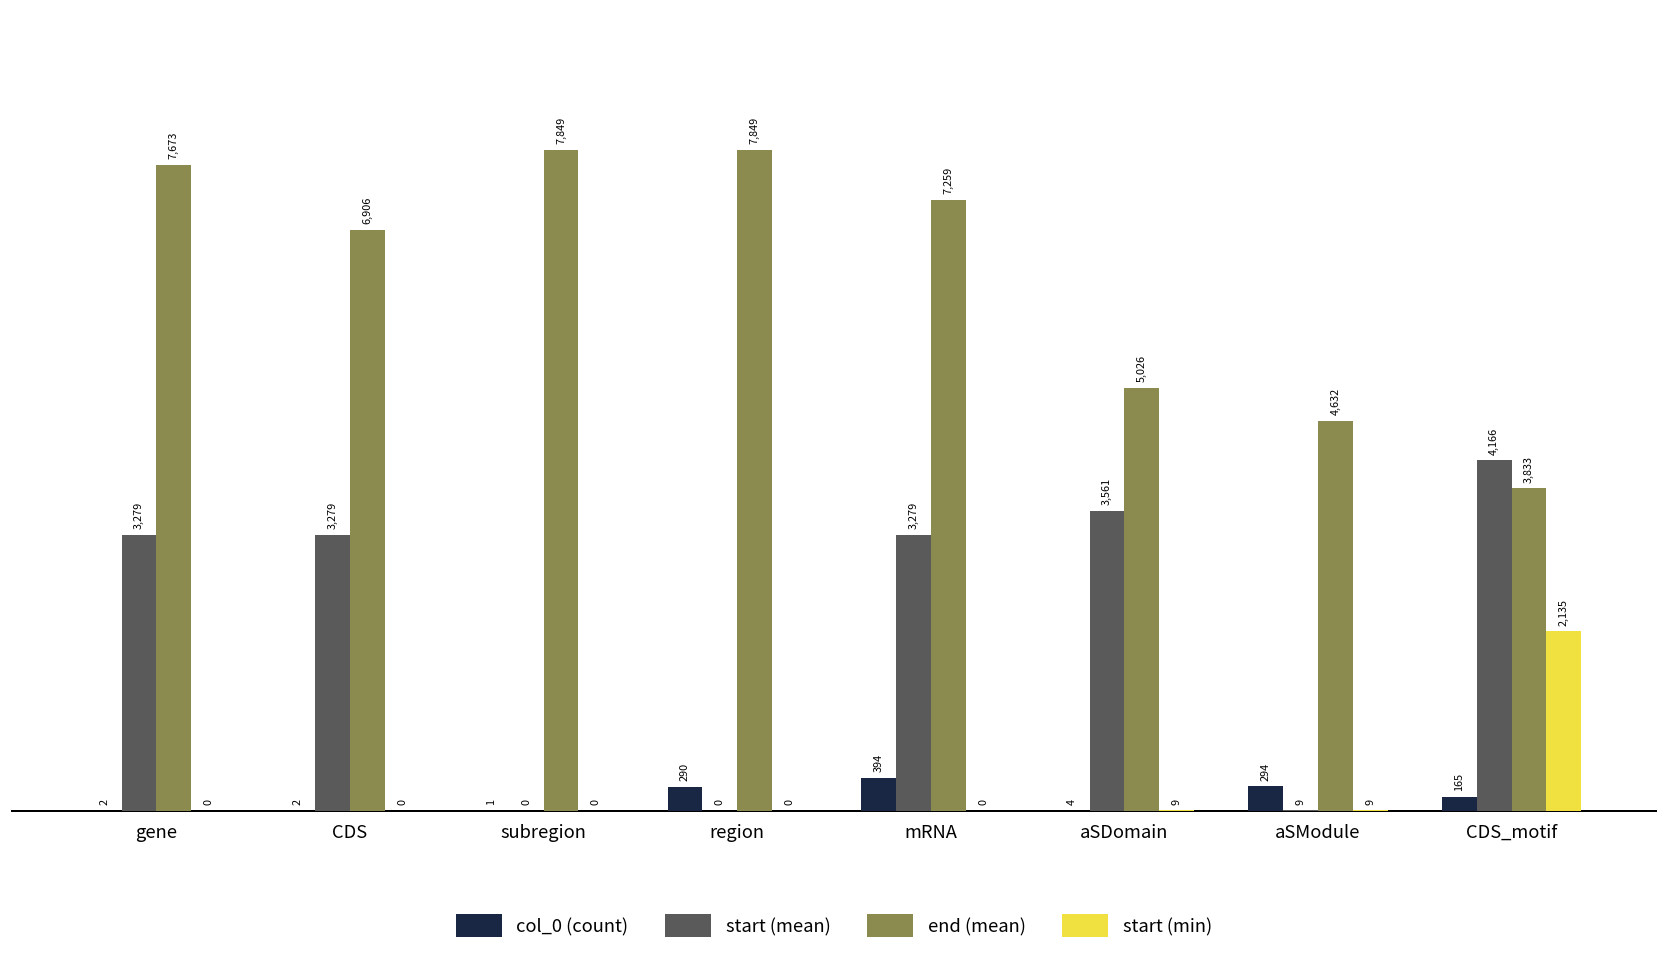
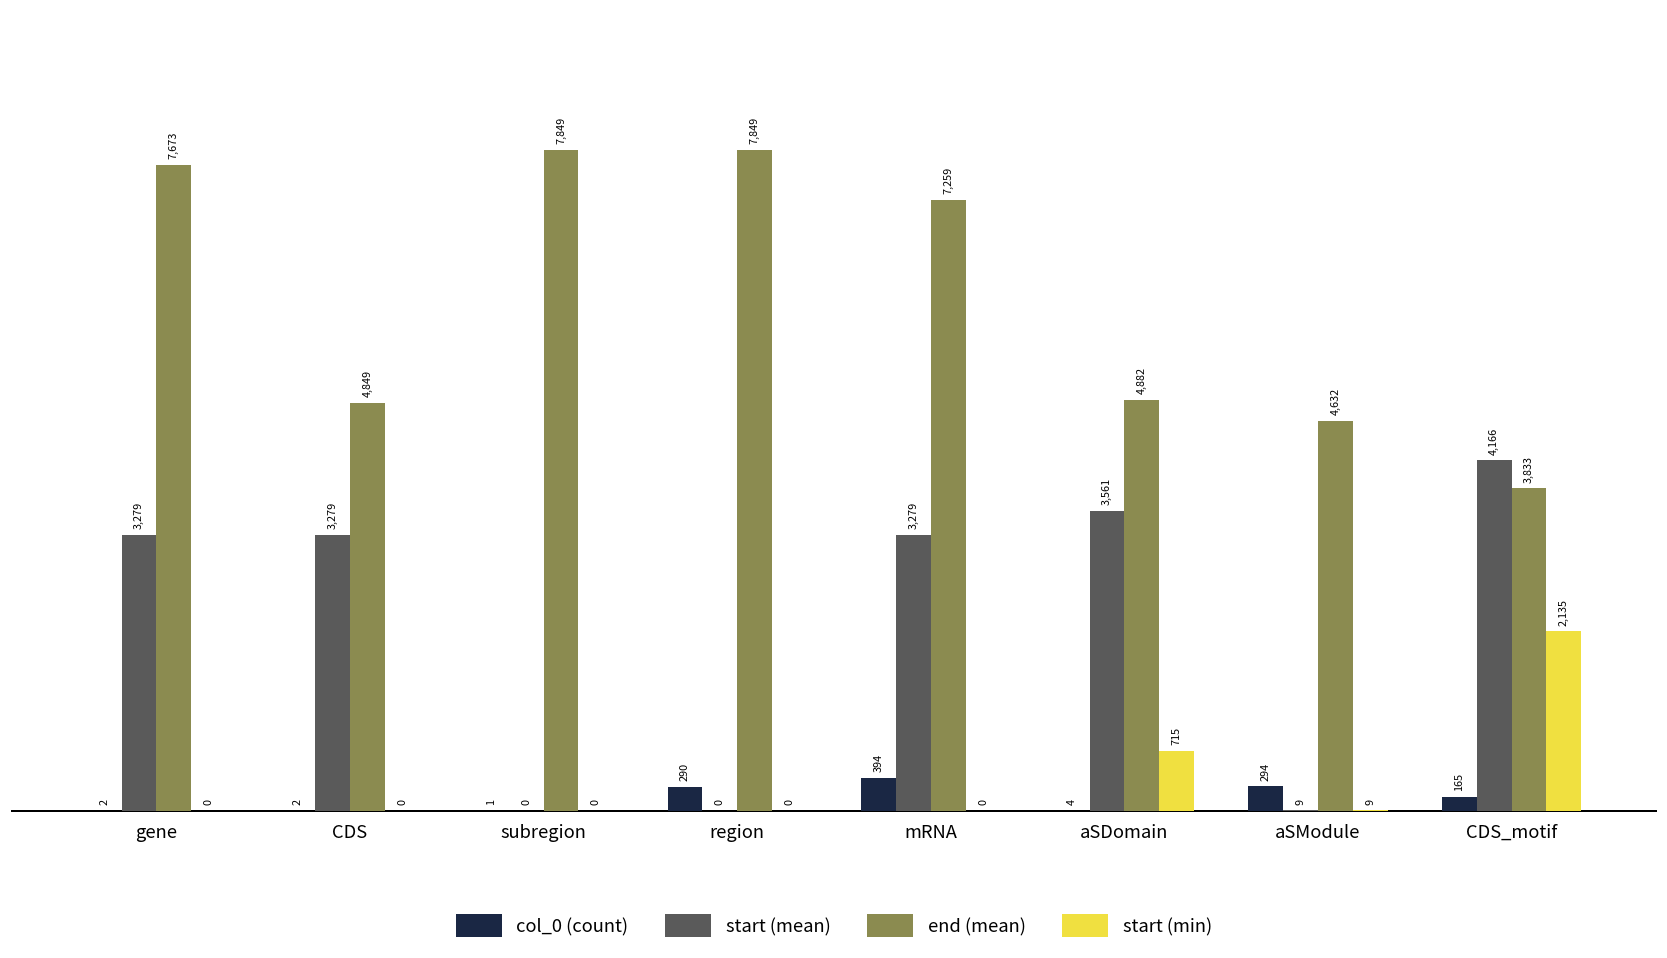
end (mean), CDS: 6,906 -> 4,849
end (mean), aSDomain: 5,026 -> 4,882
start (min), aSDomain: 9 -> 715
